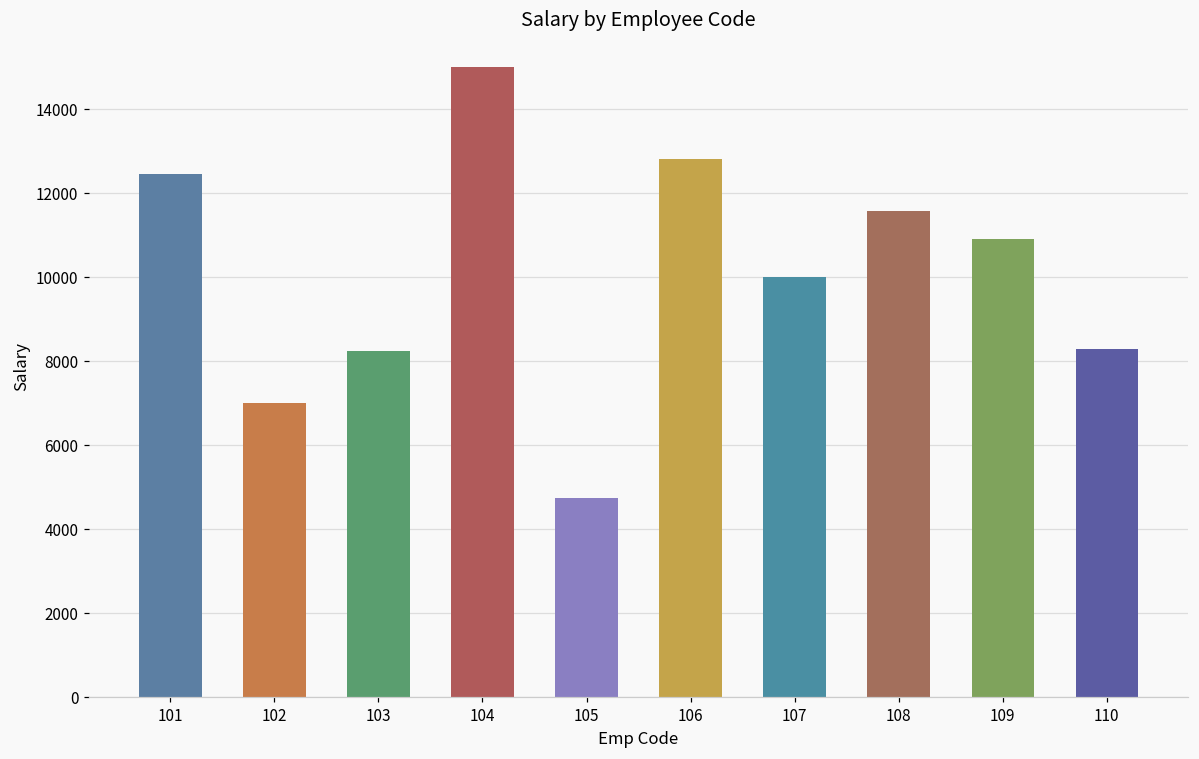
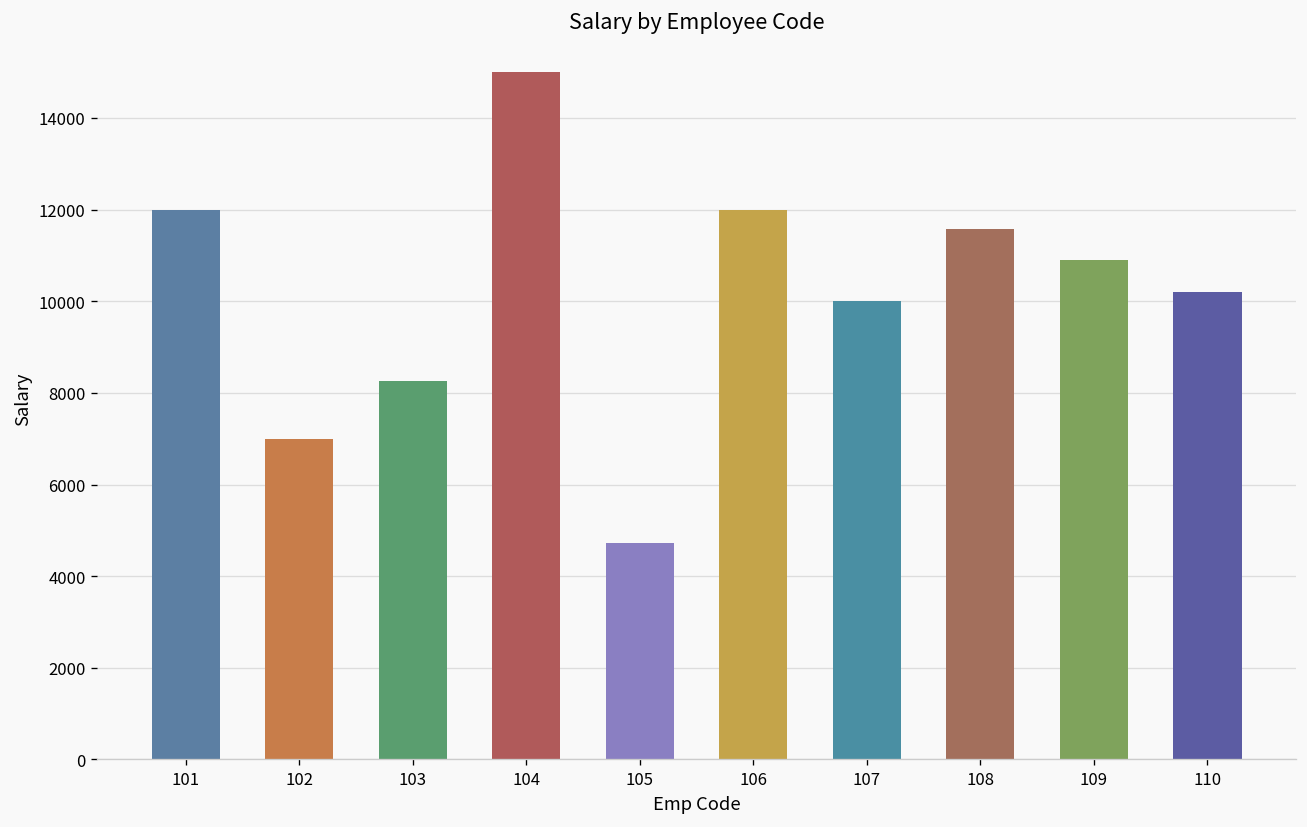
101: 12500 -> 12000
106: 12800 -> 12000
110: 8300 -> 10200
